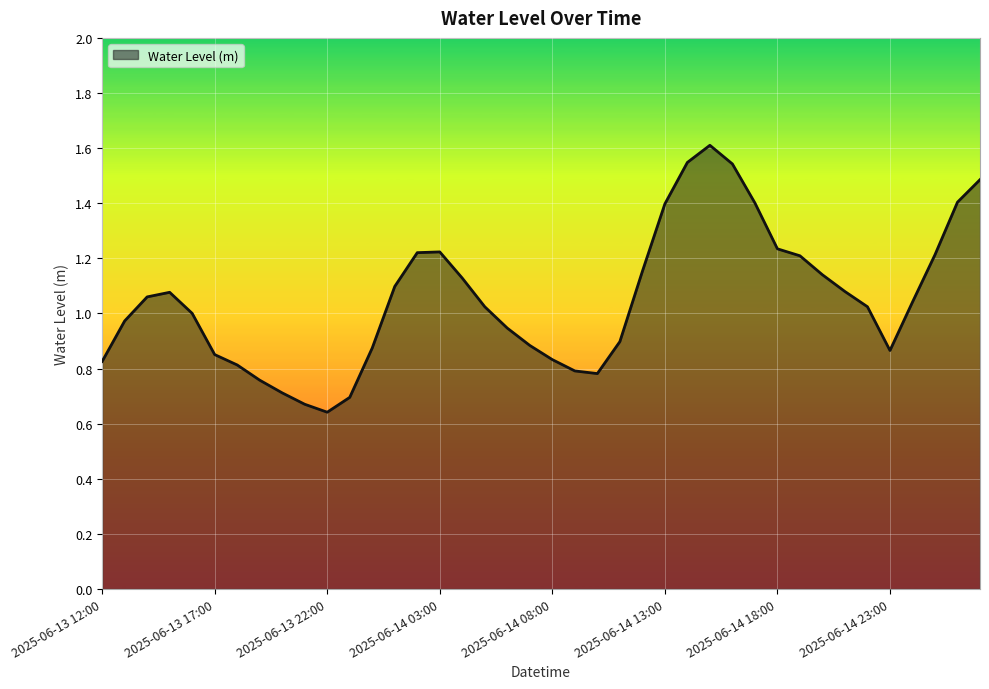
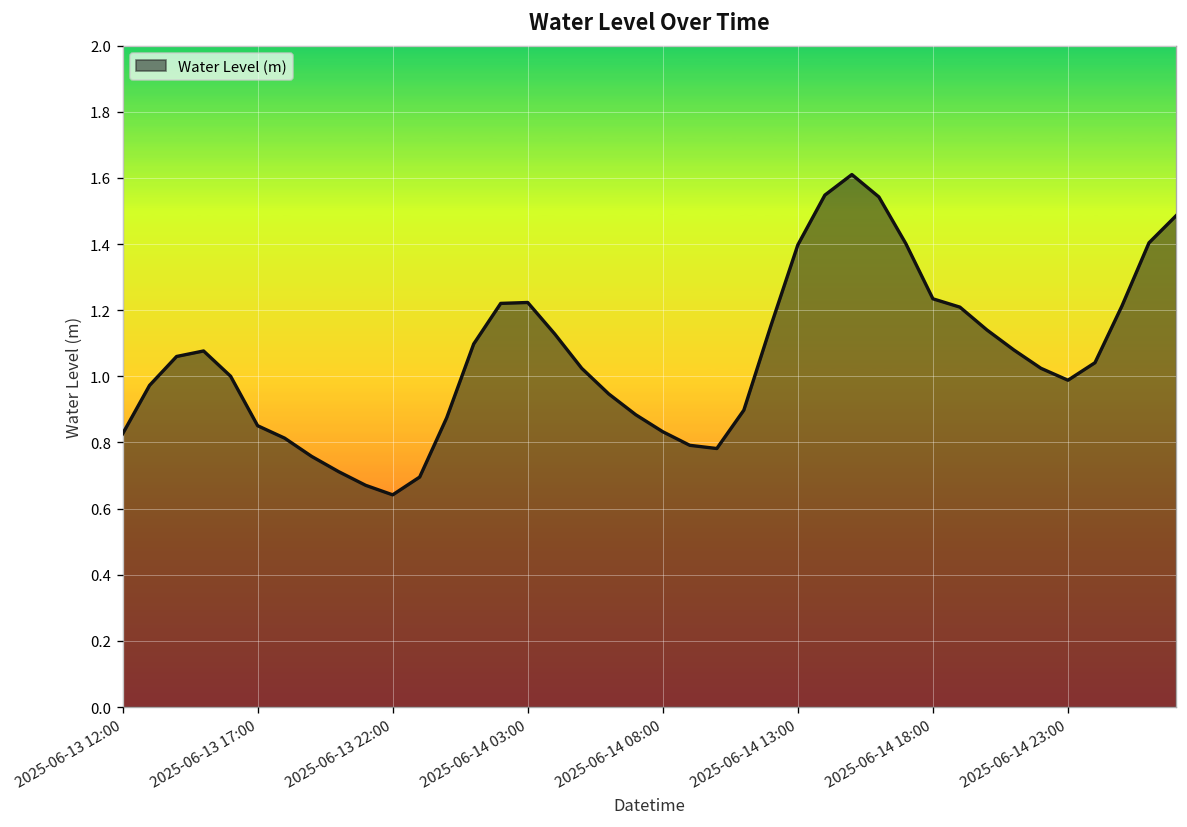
2025-06-14 23:00: 0.87 -> 0.99
